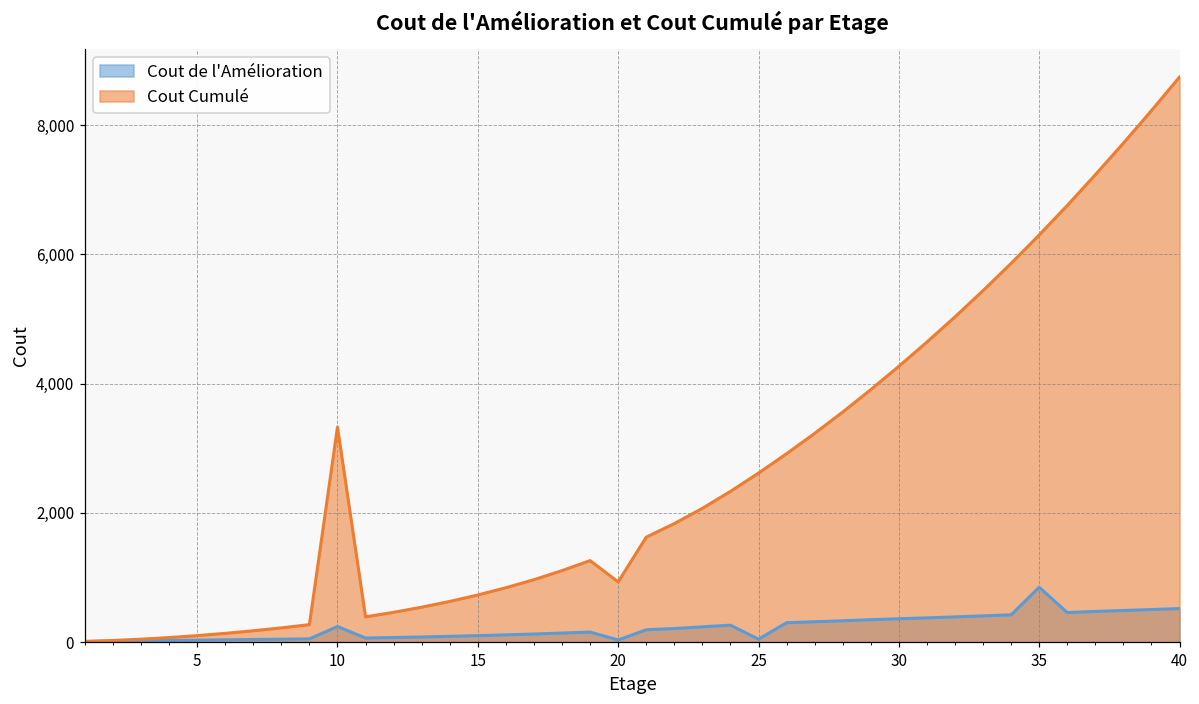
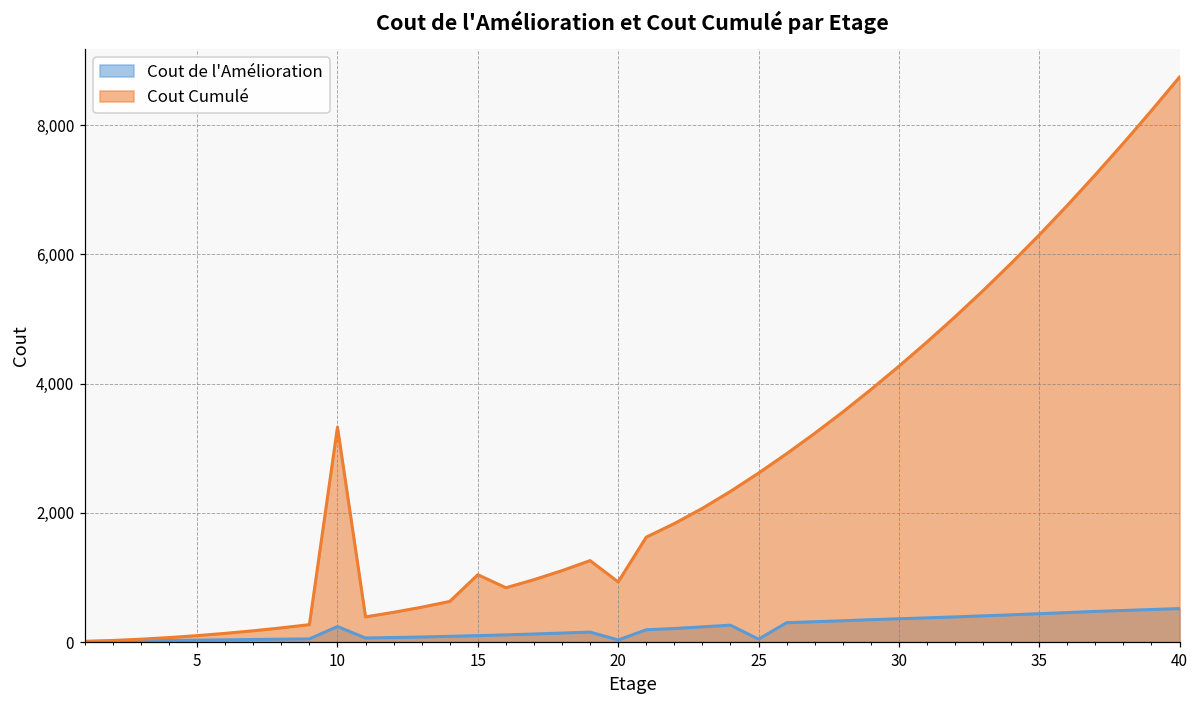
Cout Cumulé, 15: 700 -> 1,000
Cout de l'Amélioration, 35: 800 -> 400
